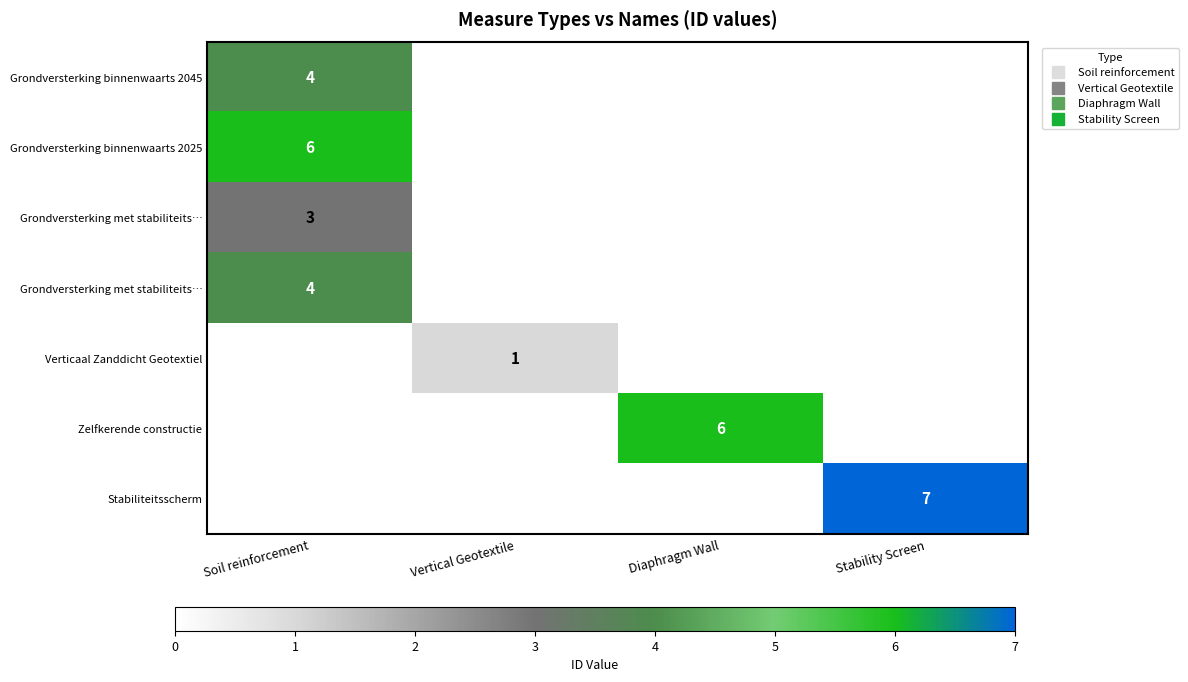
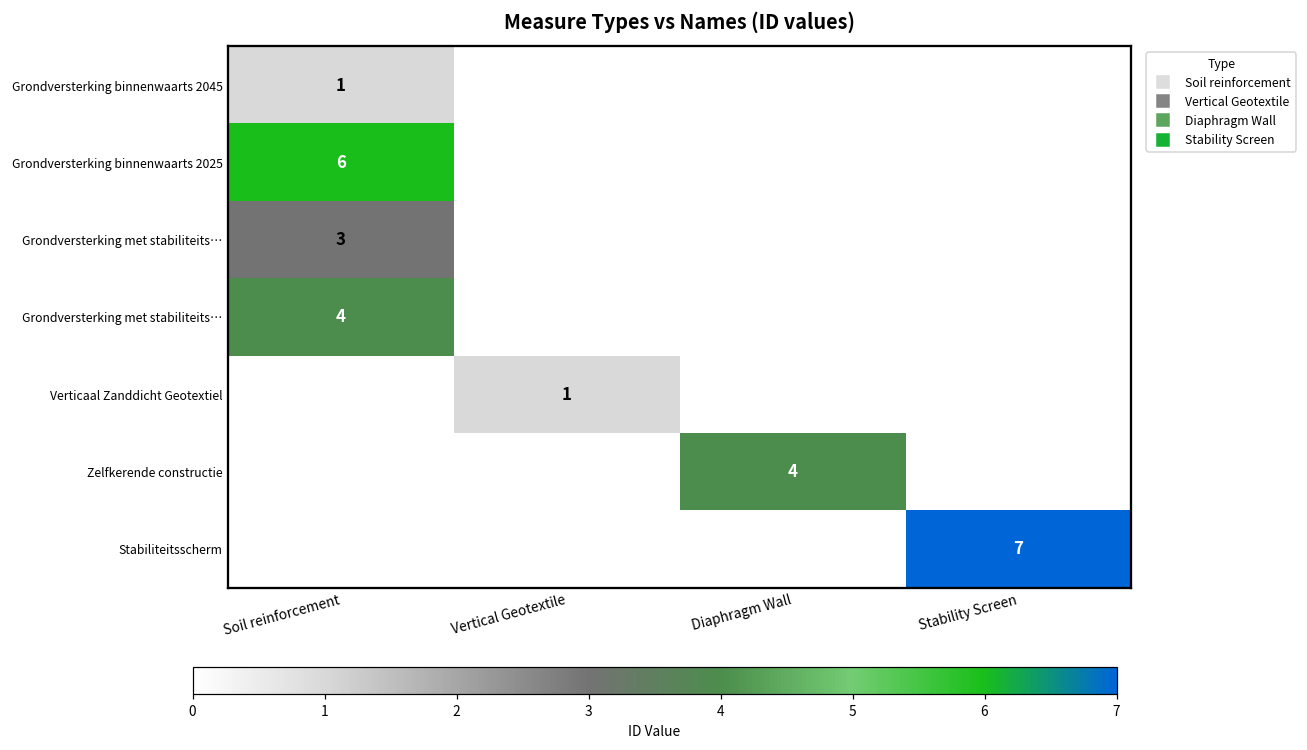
Grondversterking binnenwaarts 2045, Soil reinforcement: 4 -> 1
Zelfkerende constructie, Diaphragm Wall: 6 -> 4
